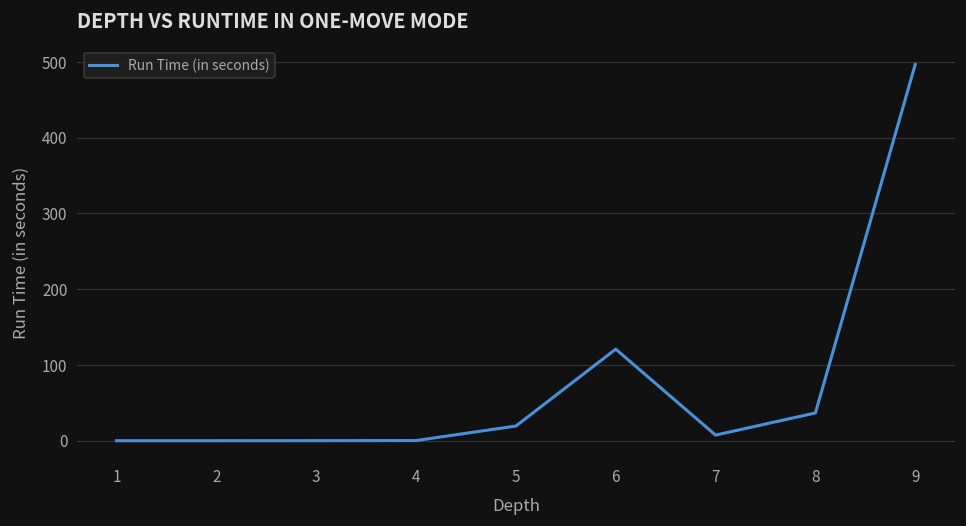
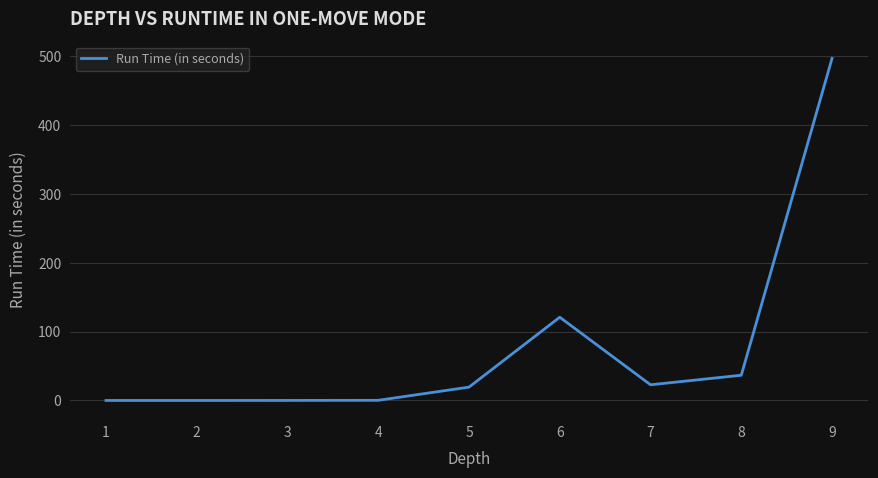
7: 10 -> 20
